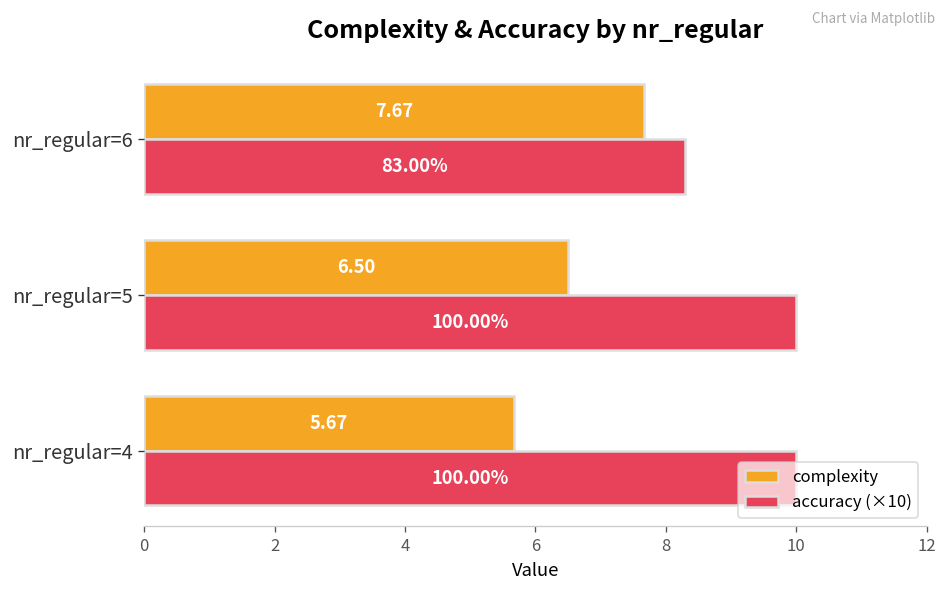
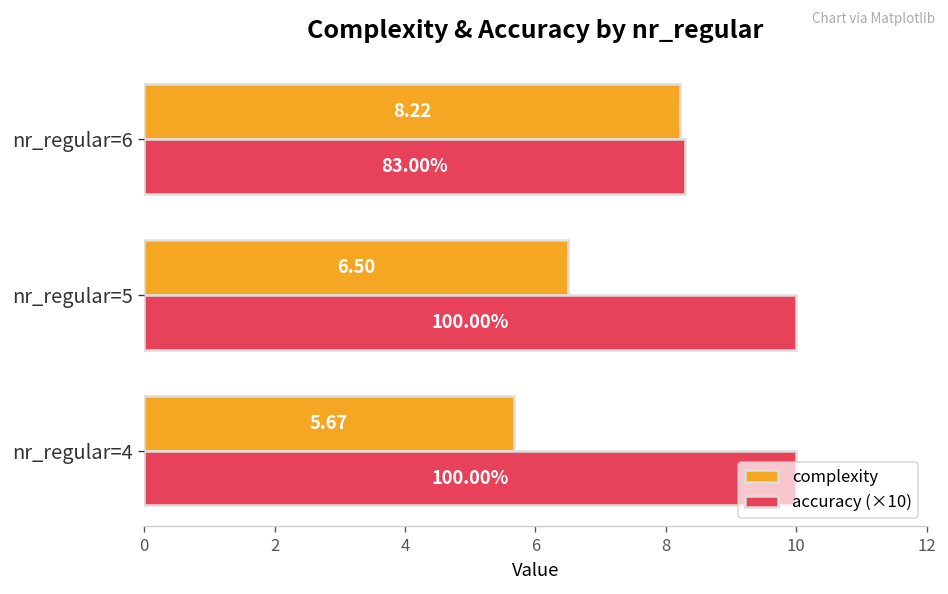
complexity, nr_regular=6: 7.67 -> 8.22
